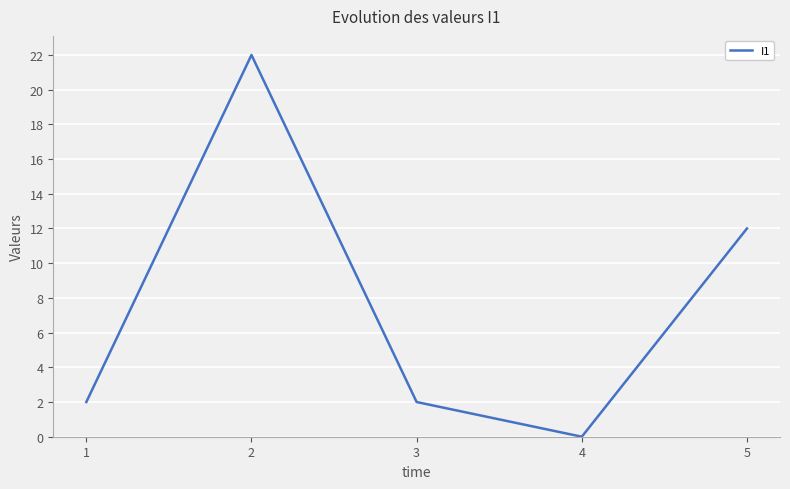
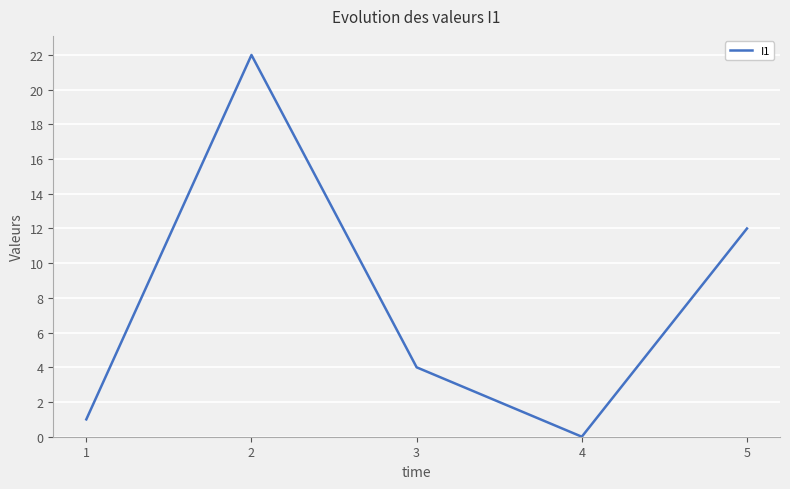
1: 2 -> 1
3: 2 -> 4
